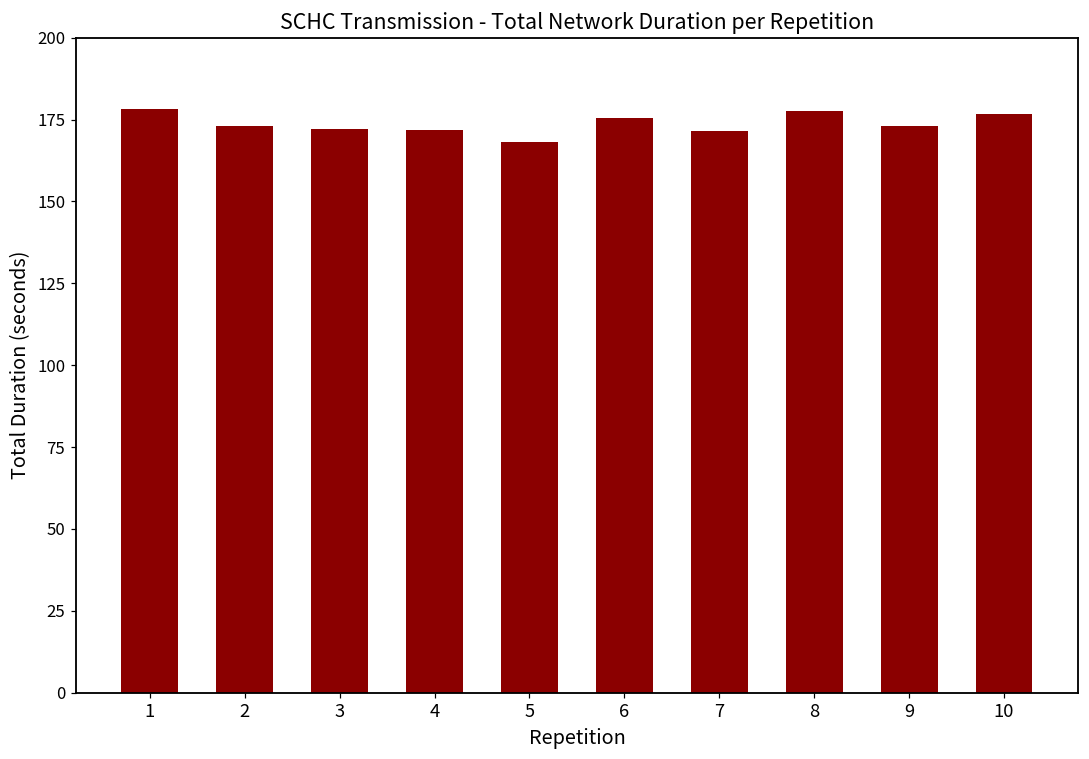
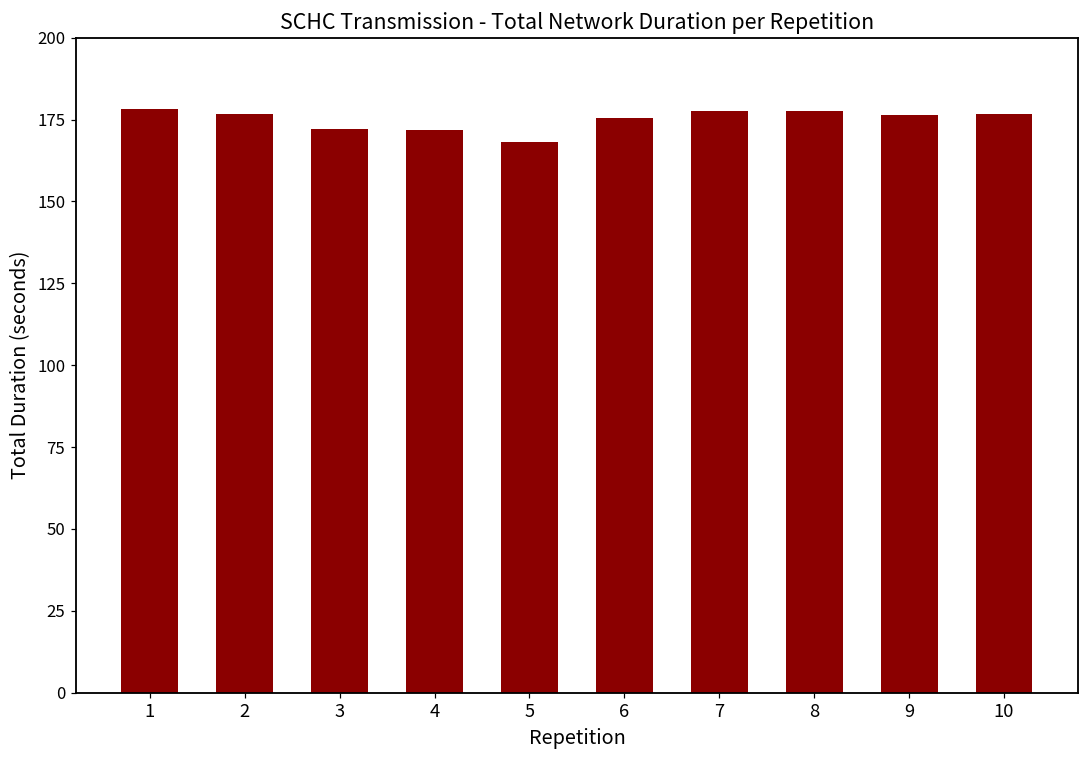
2: 173 -> 177
7: 171 -> 178
9: 173 -> 176
